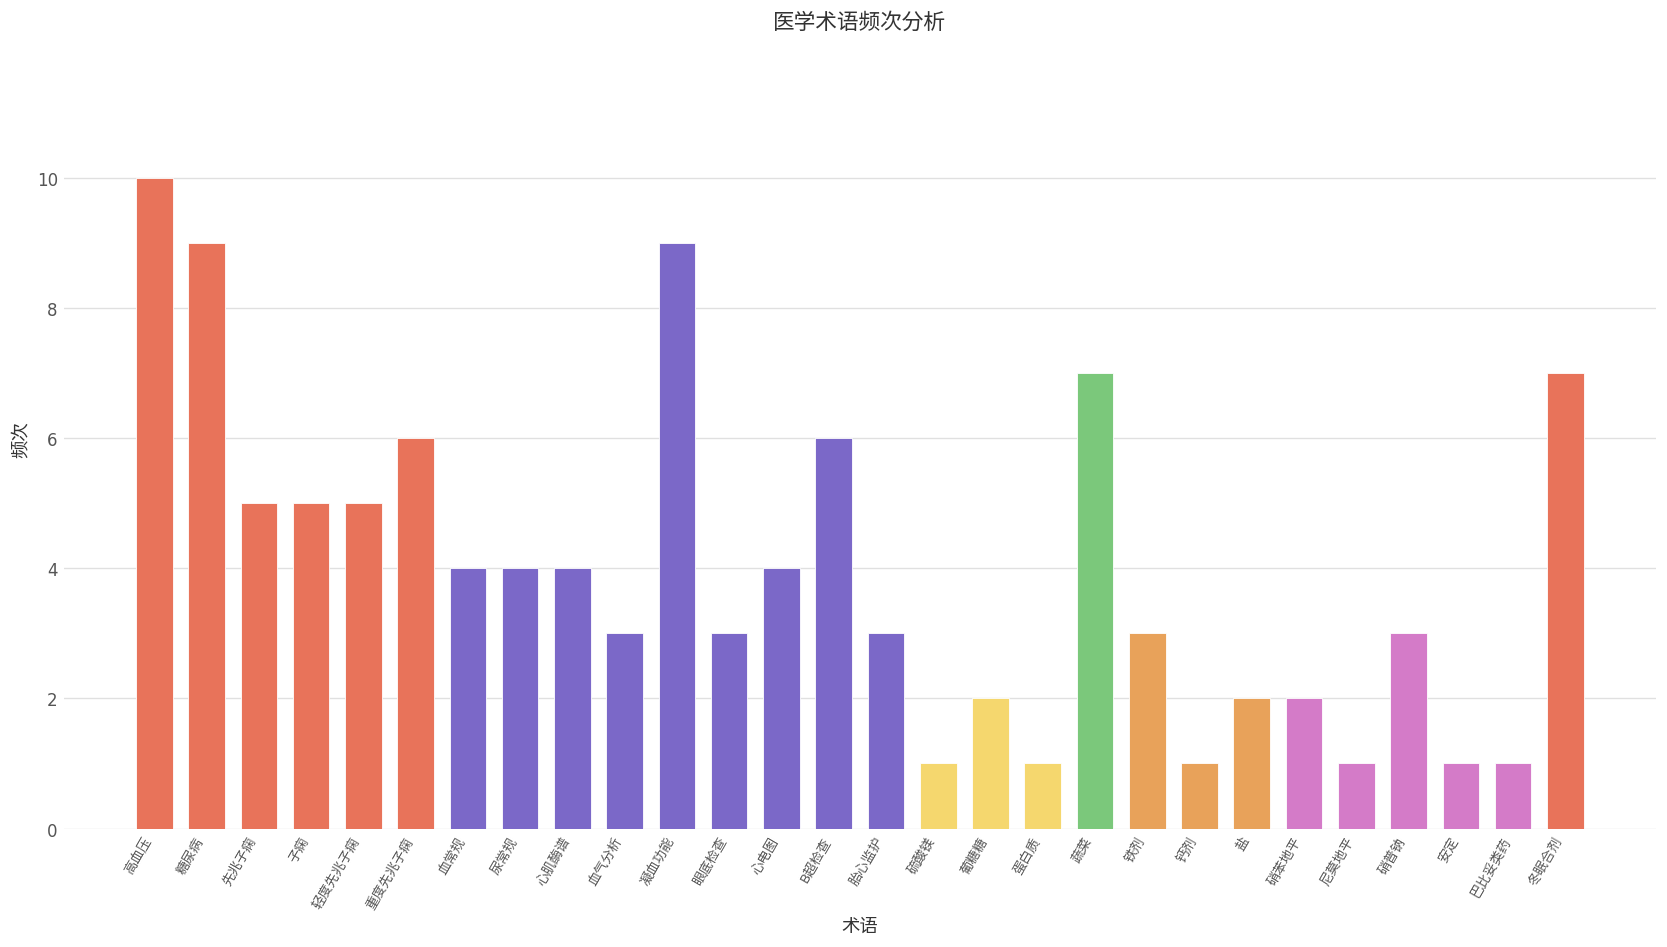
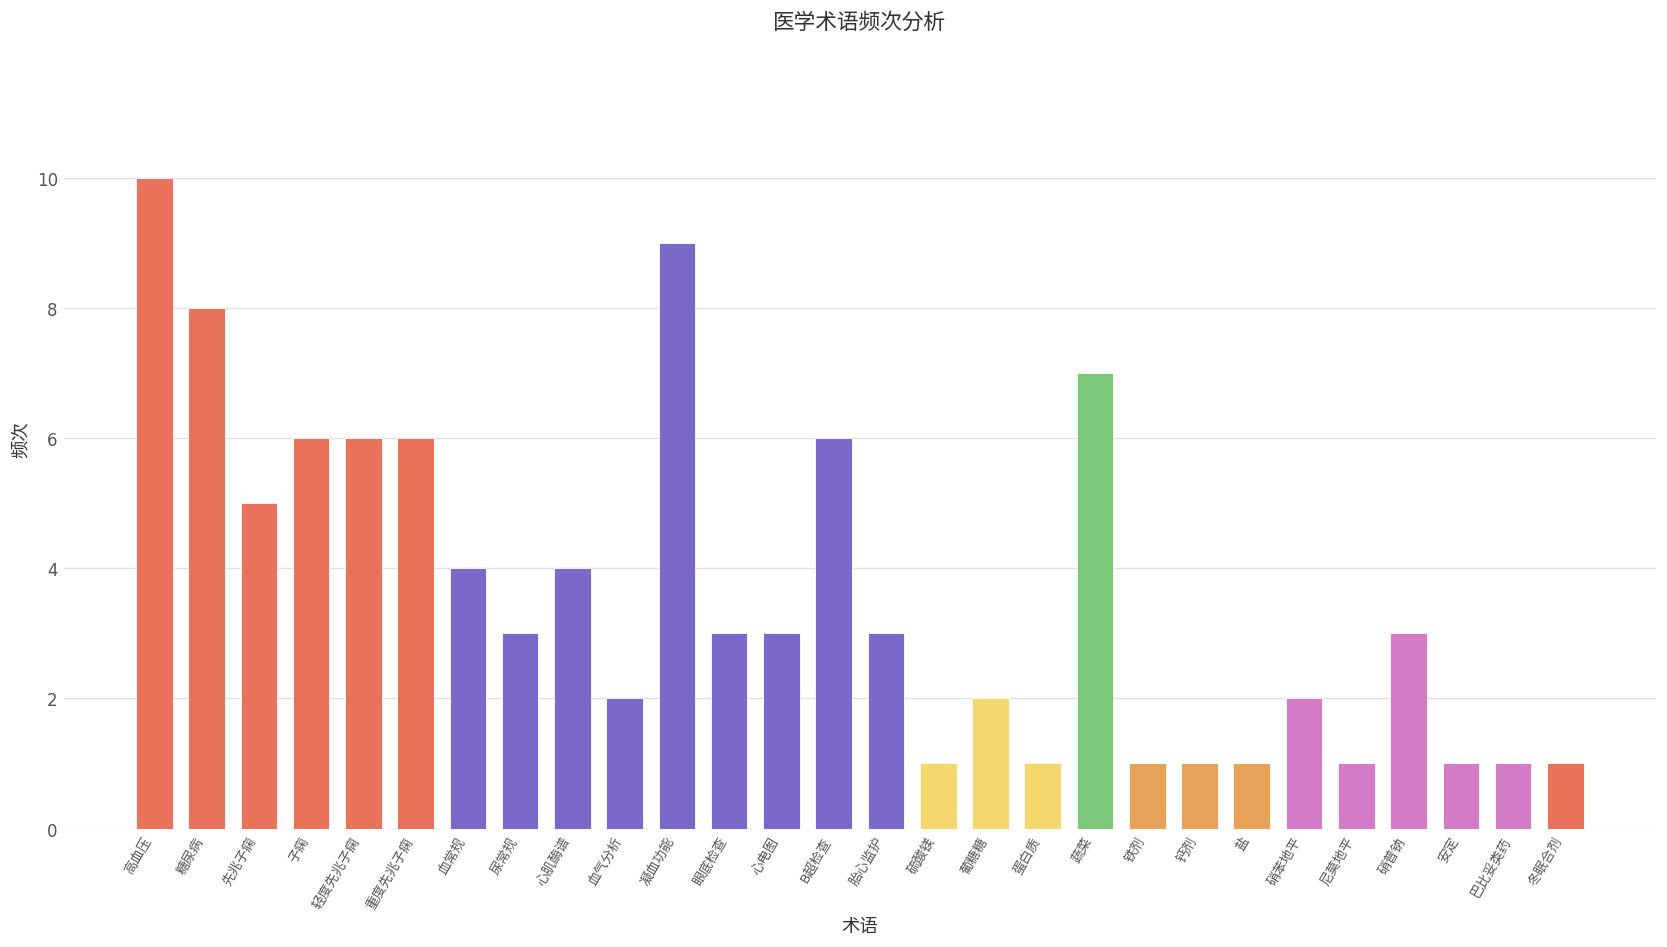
糖尿病: 9 -> 8
子痫: 5 -> 6
轻度先兆子痫: 5 -> 6
尿常规: 4 -> 3
血气分析: 3 -> 2
心电图: 4 -> 3
铁剂: 3 -> 1
盐: 2 -> 1
冬眠合剂: 7 -> 1
